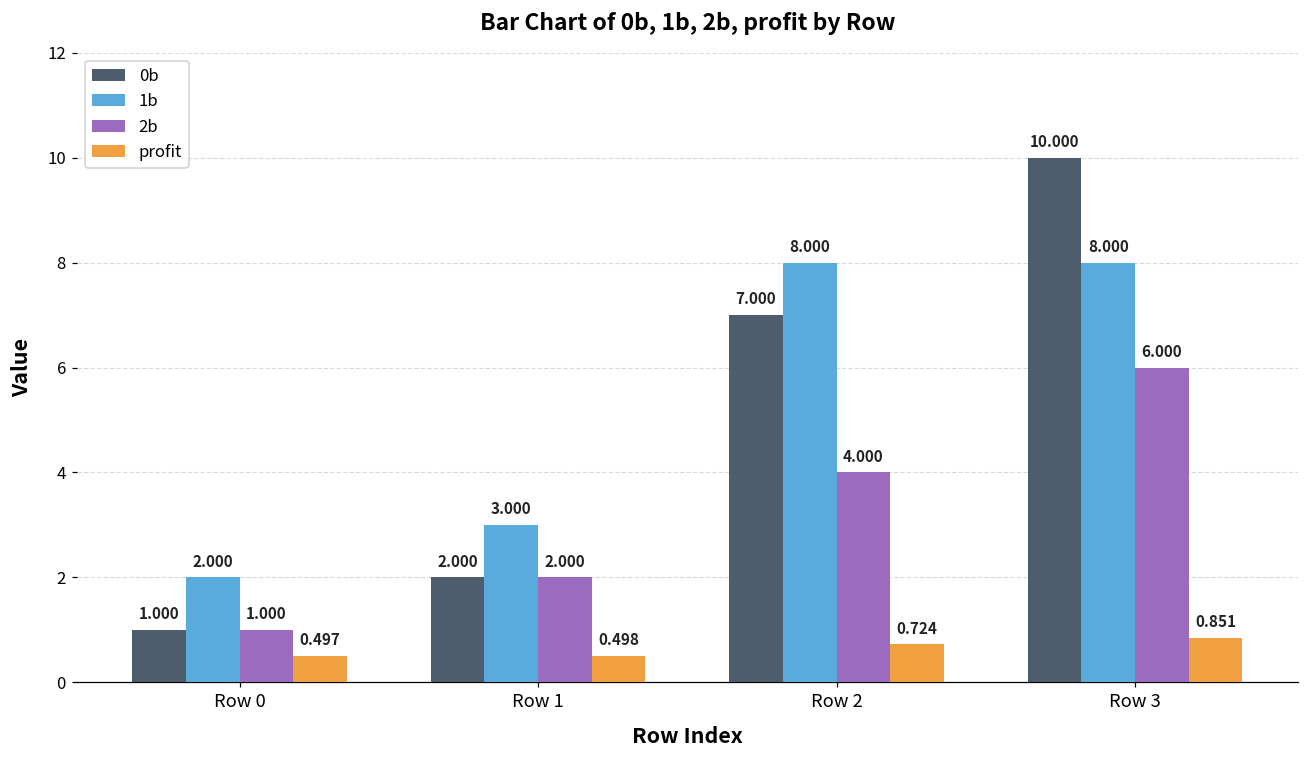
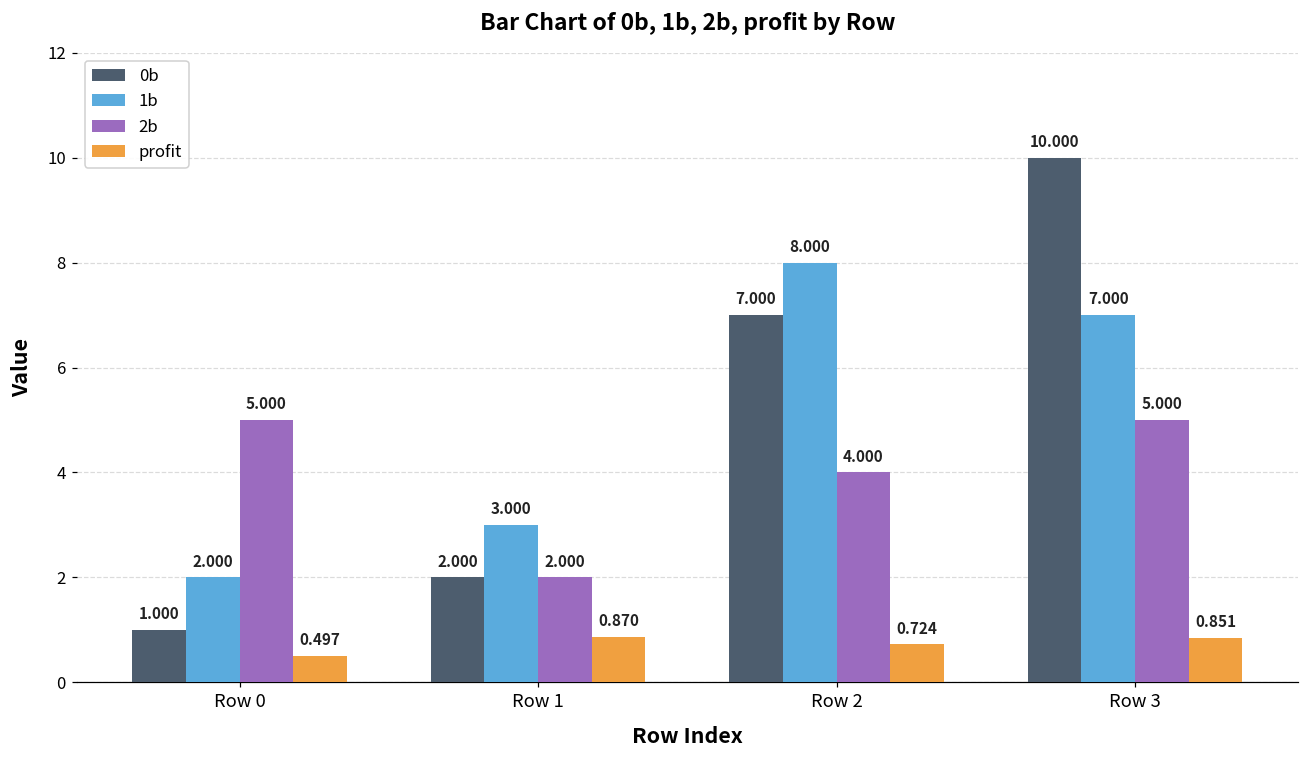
2b, Row 0: 1.000 -> 5.000
profit, Row 1: 0.498 -> 0.870
1b, Row 3: 8.000 -> 7.000
2b, Row 3: 6.000 -> 5.000
